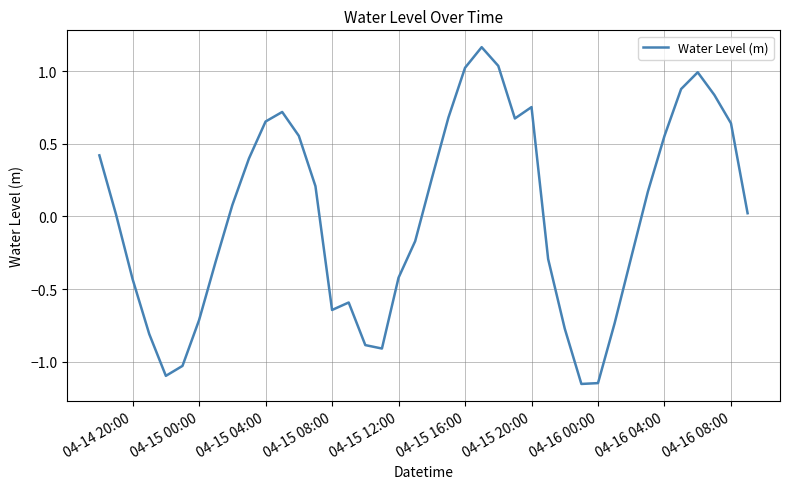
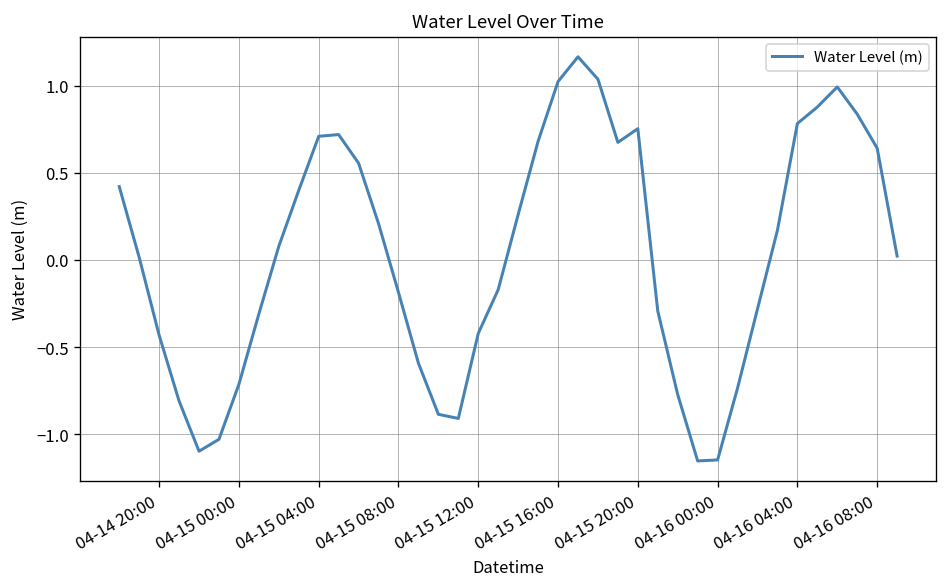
04-15 04:00: 0.65 -> 0.71
04-15 08:00: -0.64 -> -0.19
04-16 04:00: 0.55 -> 0.78
